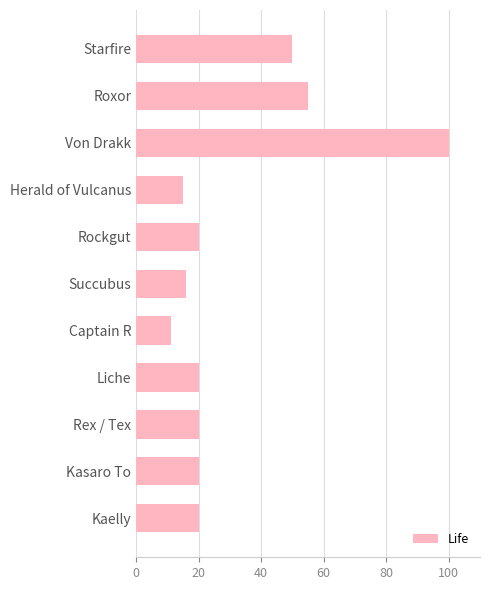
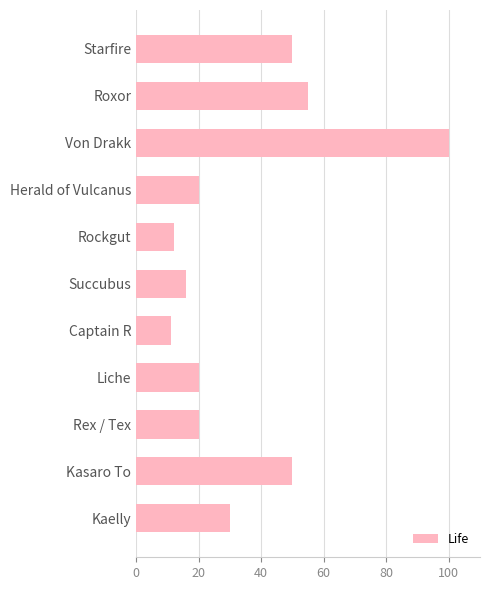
Herald of Vulcanus: 15 -> 20
Rockgut: 20 -> 12
Kasaro To: 20 -> 50
Kaelly: 20 -> 30
